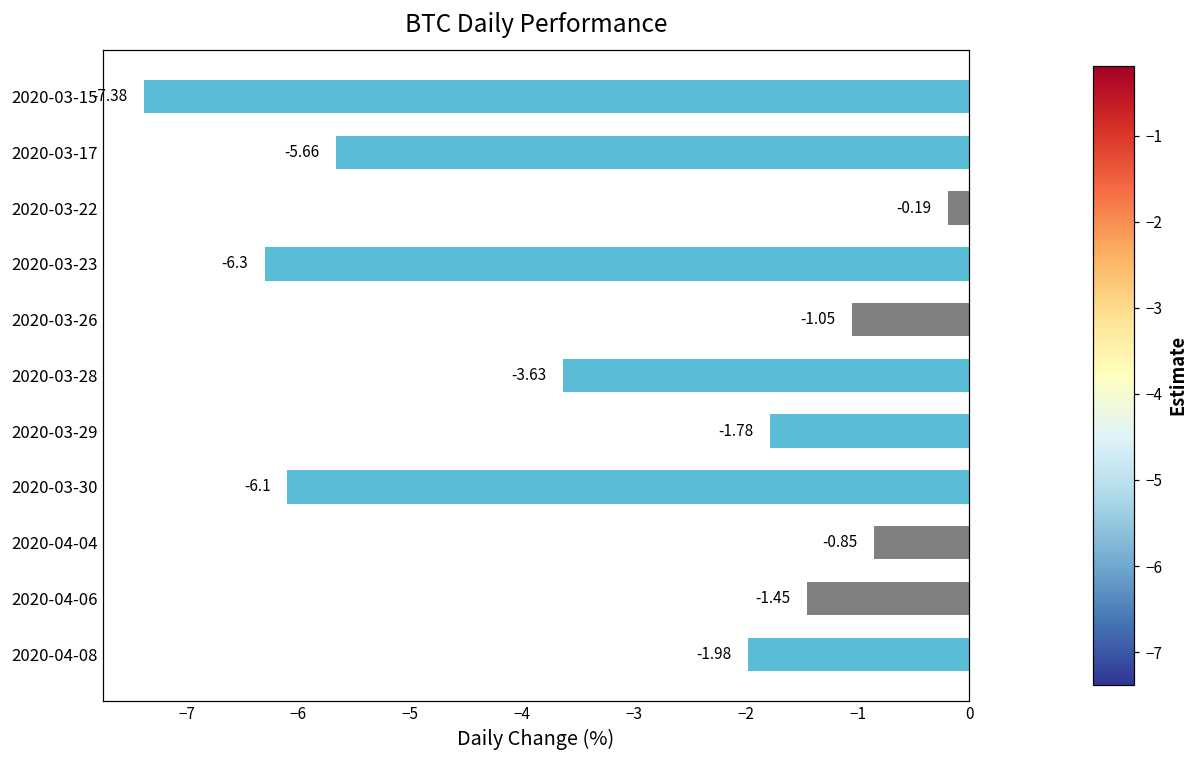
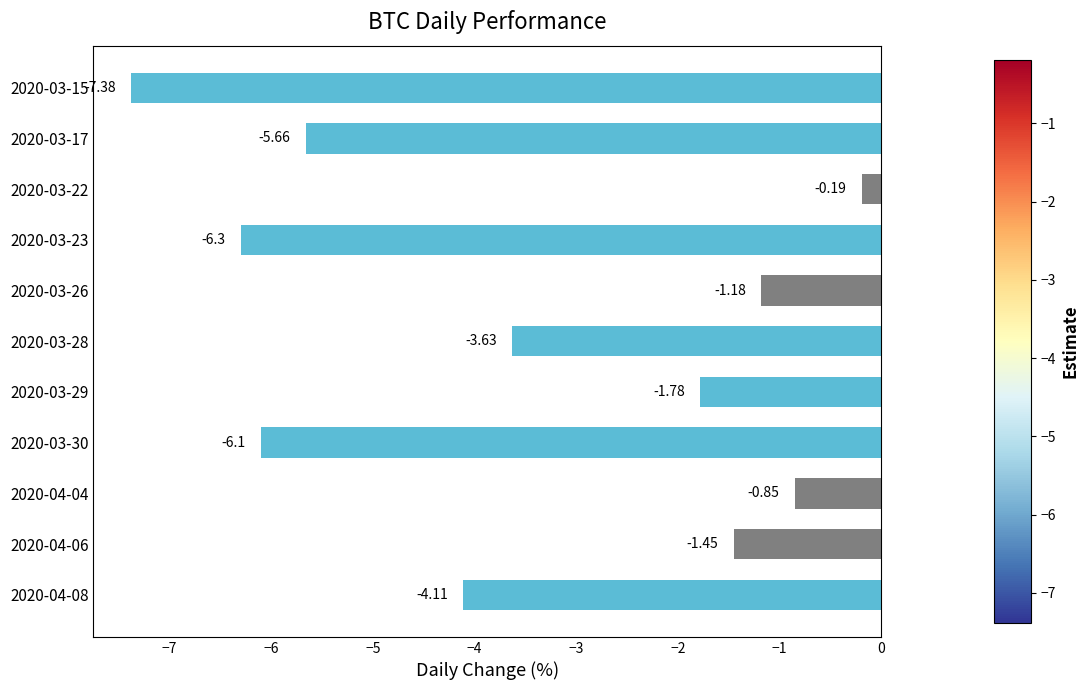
2020-03-26: -1.05 -> -1.18
2020-04-08: -1.98 -> -4.11
